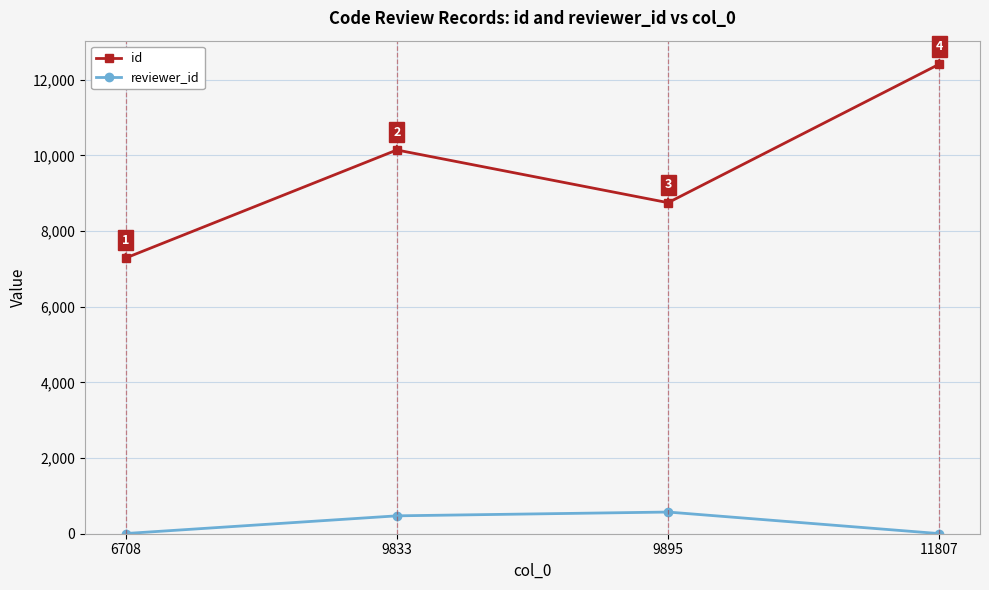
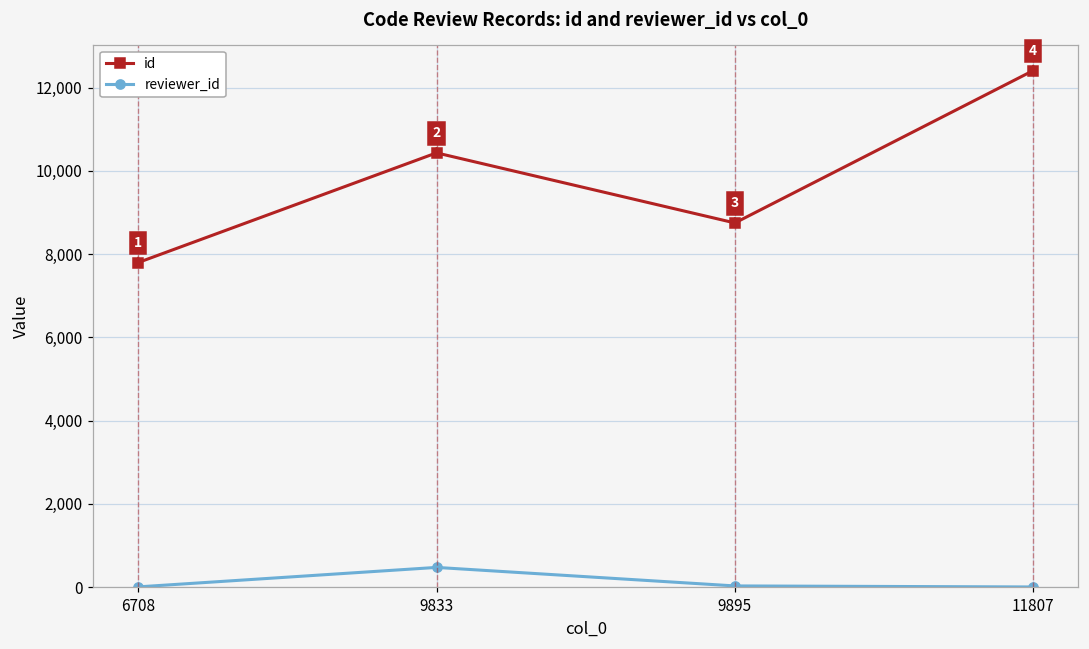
id, 6708: 7,300 -> 7,800
id, 9833: 10,100 -> 10,400
reviewer_id, 9895: 600 -> 0
